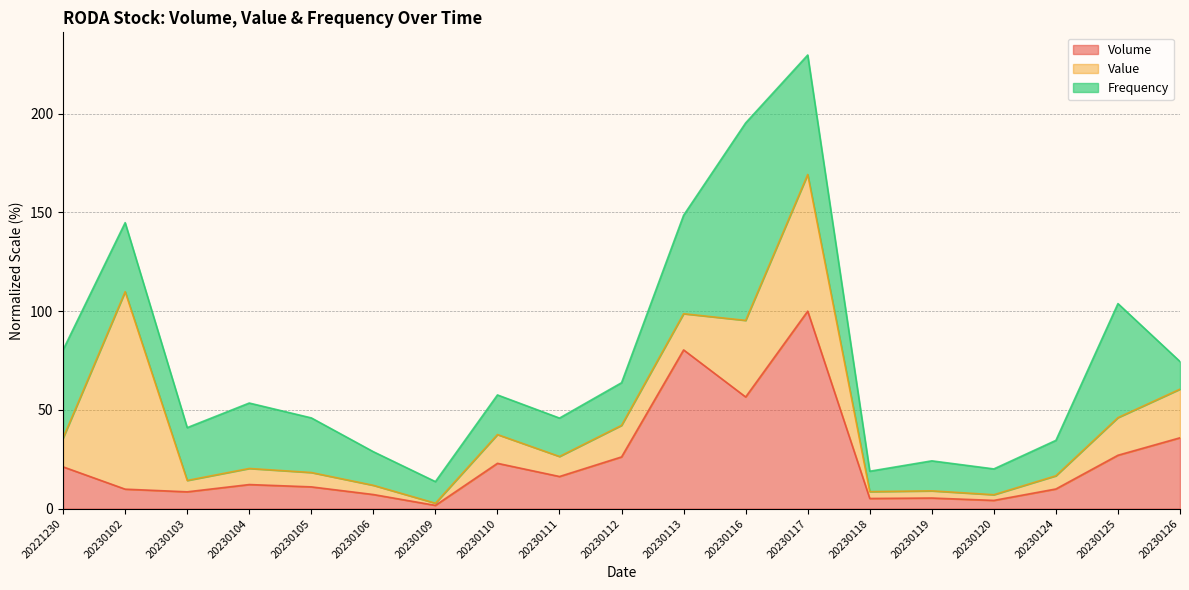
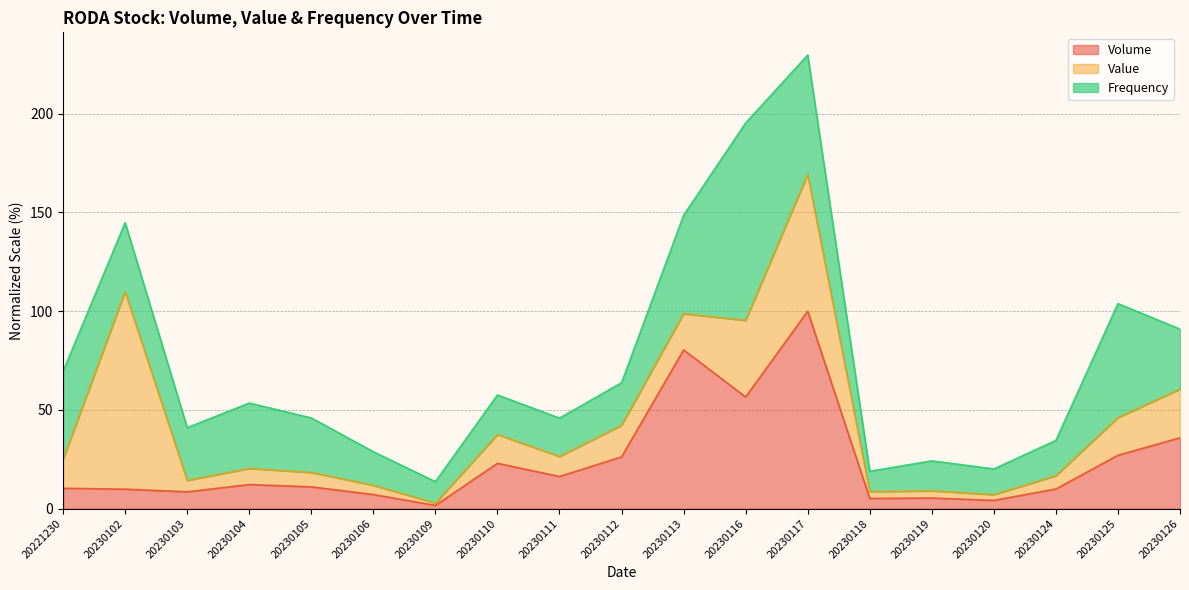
Volume, 20221230: 21 -> 10
Frequency, 20230126: 14 -> 30
